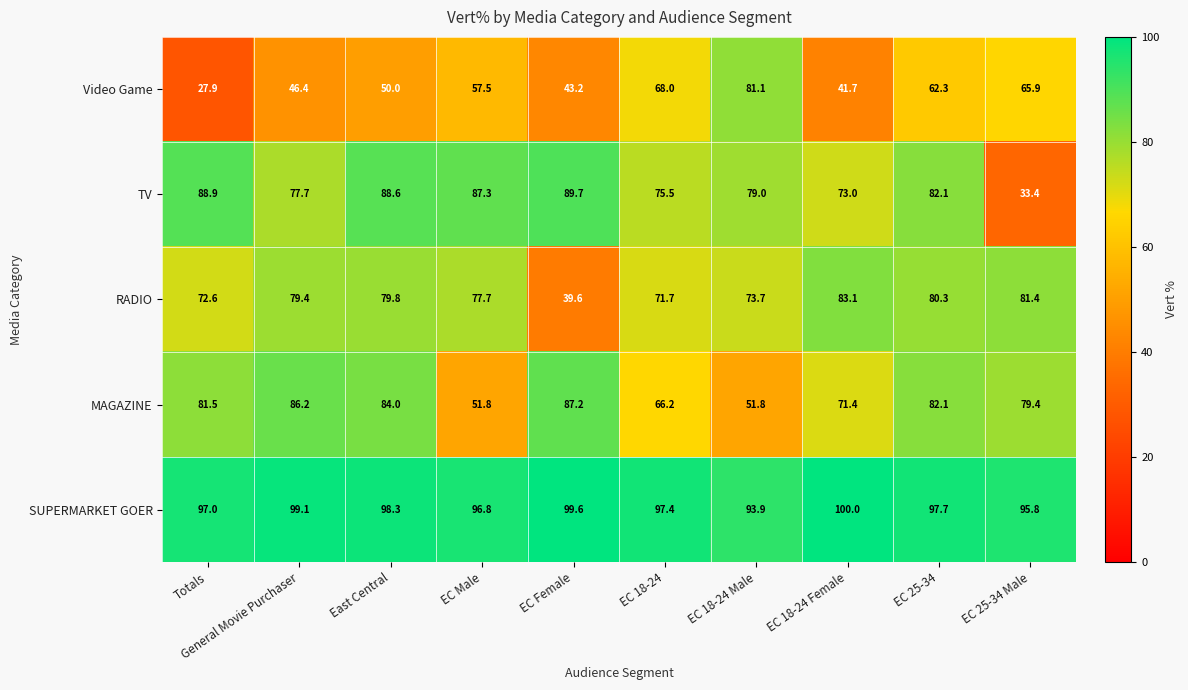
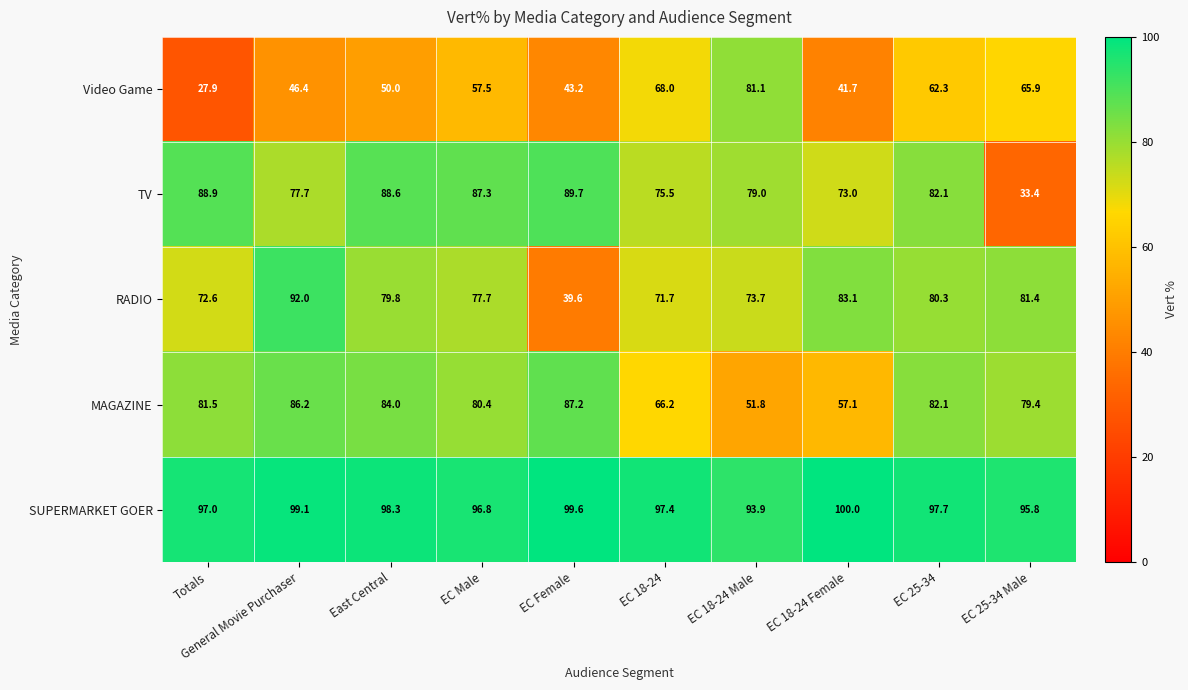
RADIO, General Movie Purchaser: 79.4 -> 92.0
MAGAZINE, EC Male: 51.8 -> 80.4
MAGAZINE, EC 18-24 Female: 71.4 -> 57.1
